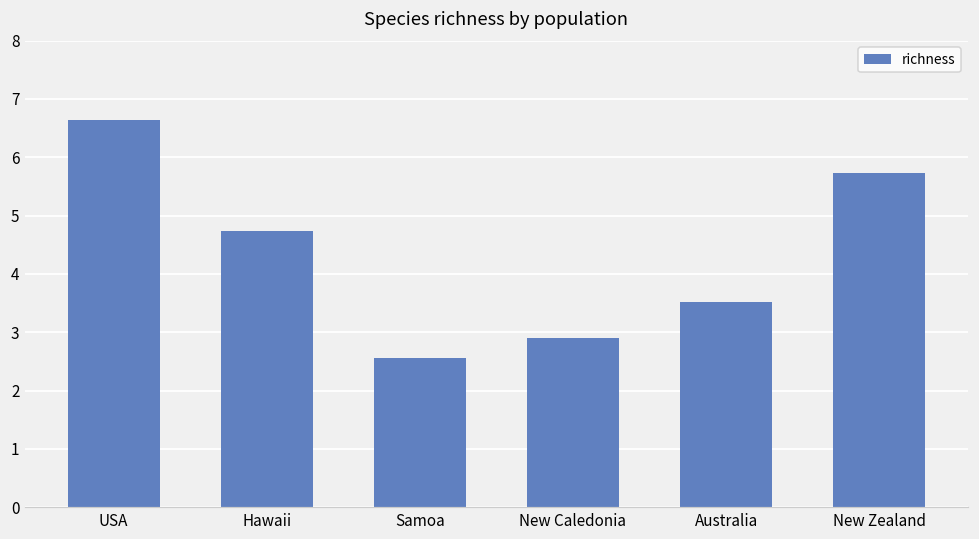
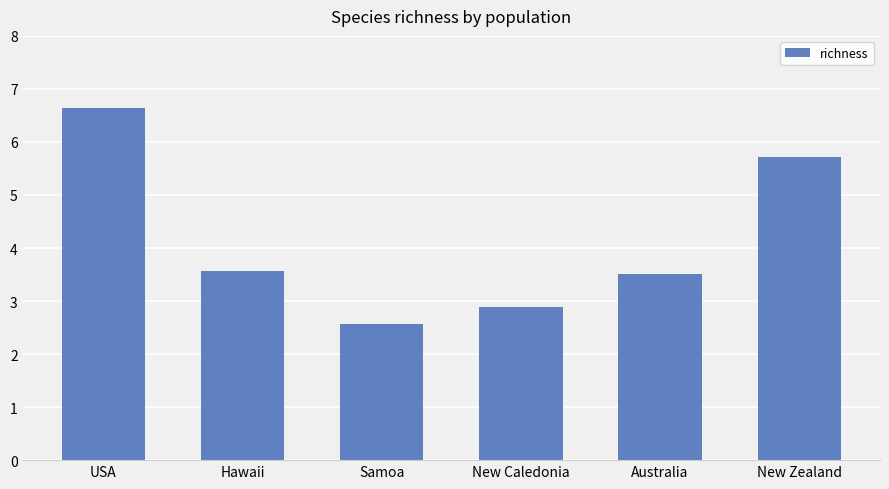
Hawaii: 4.7 -> 3.6
